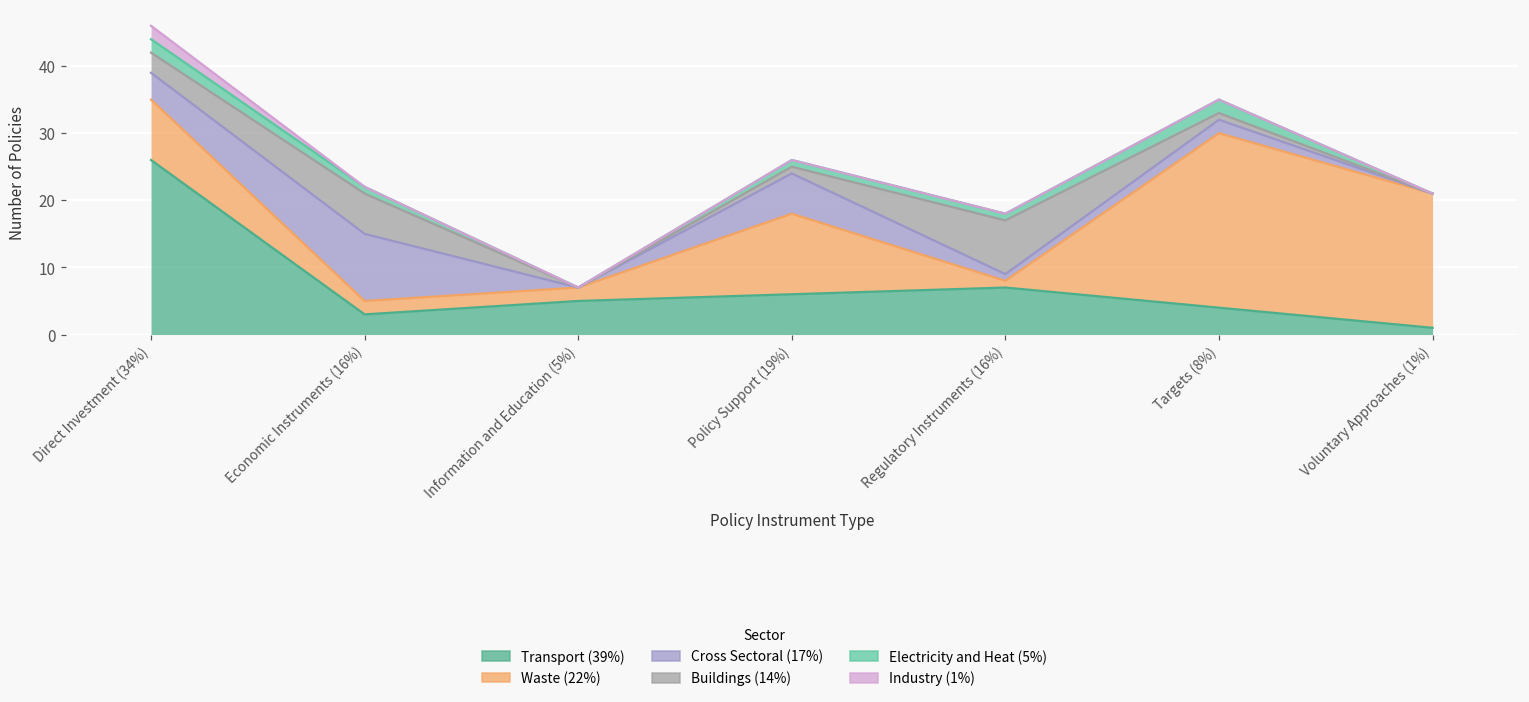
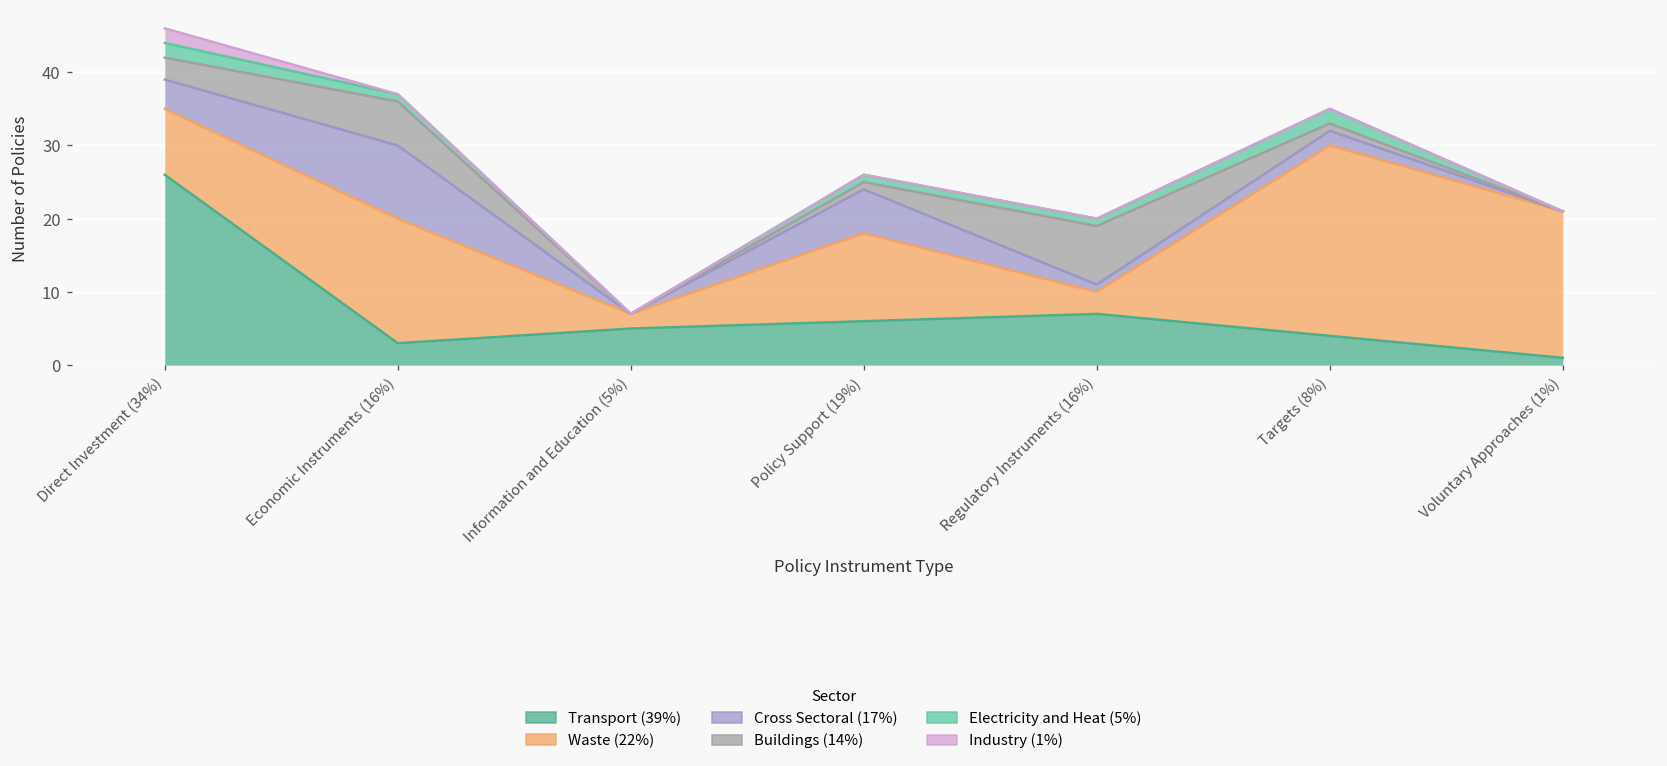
Waste (22%), Economic Instruments (16%): 2 -> 17
Waste (22%), Regulatory Instruments (16%): 1 -> 3
